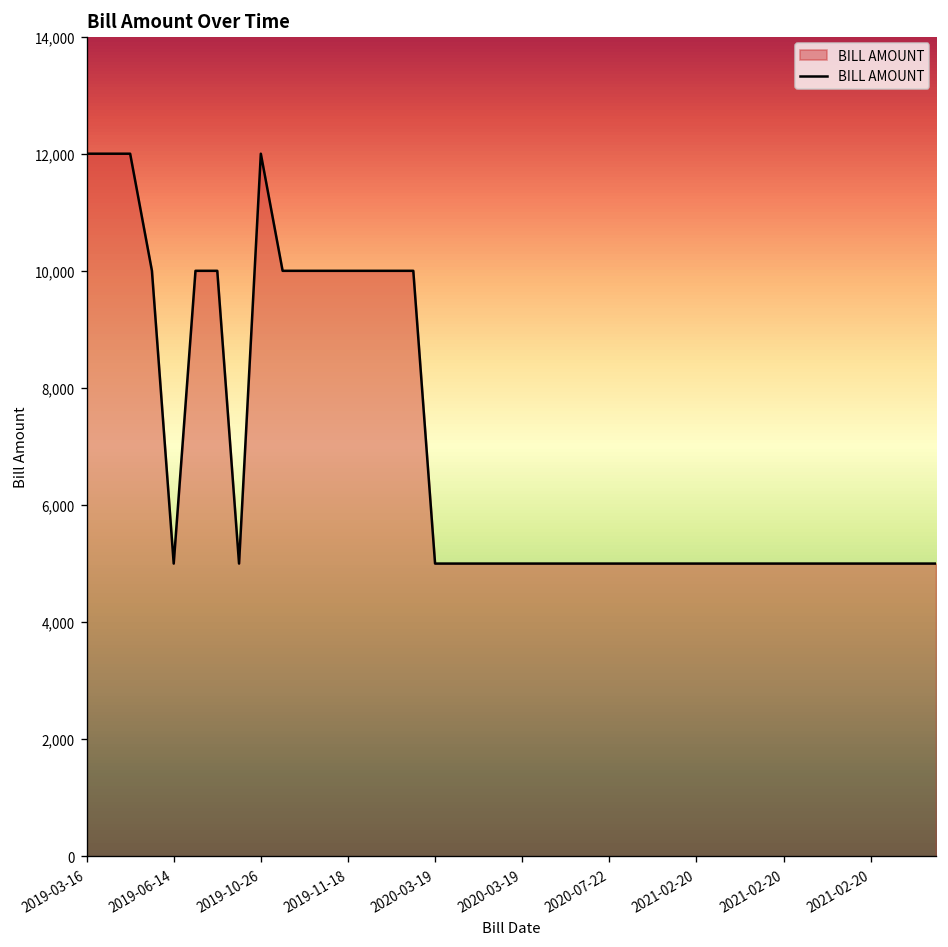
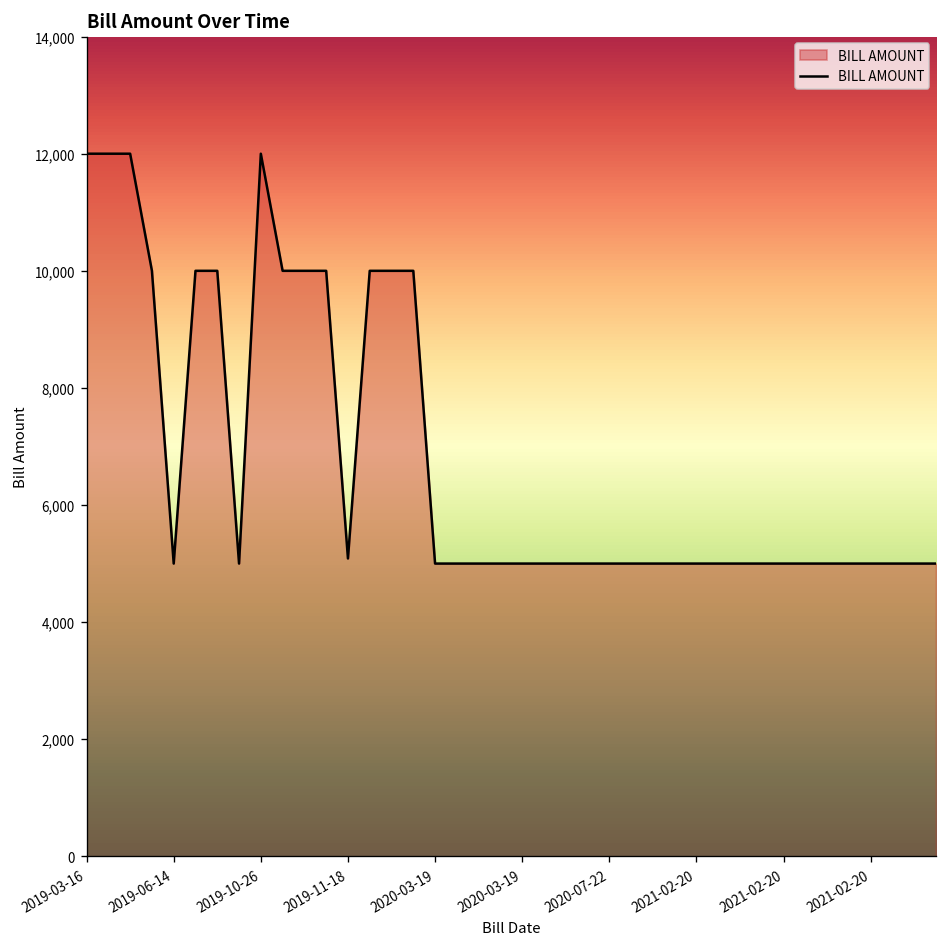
2019-11-18: 10,000 -> 5,100
